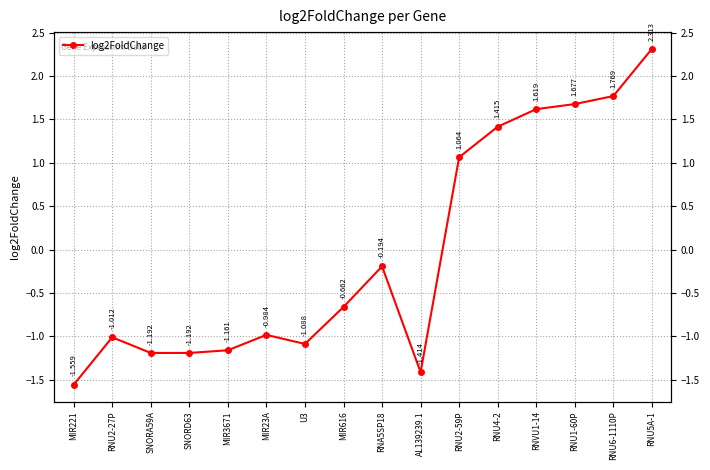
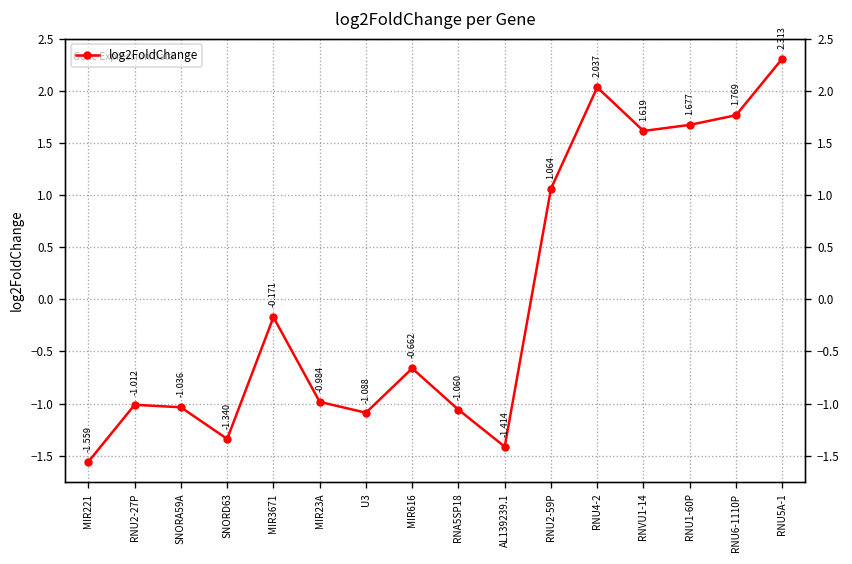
SNORA59A: -1.192 -> -1.036
SNORD63: -1.192 -> -1.340
MIR3671: -1.161 -> -0.171
RNA5SP18: -0.194 -> -1.060
RNU4-2: 1.415 -> 2.037
